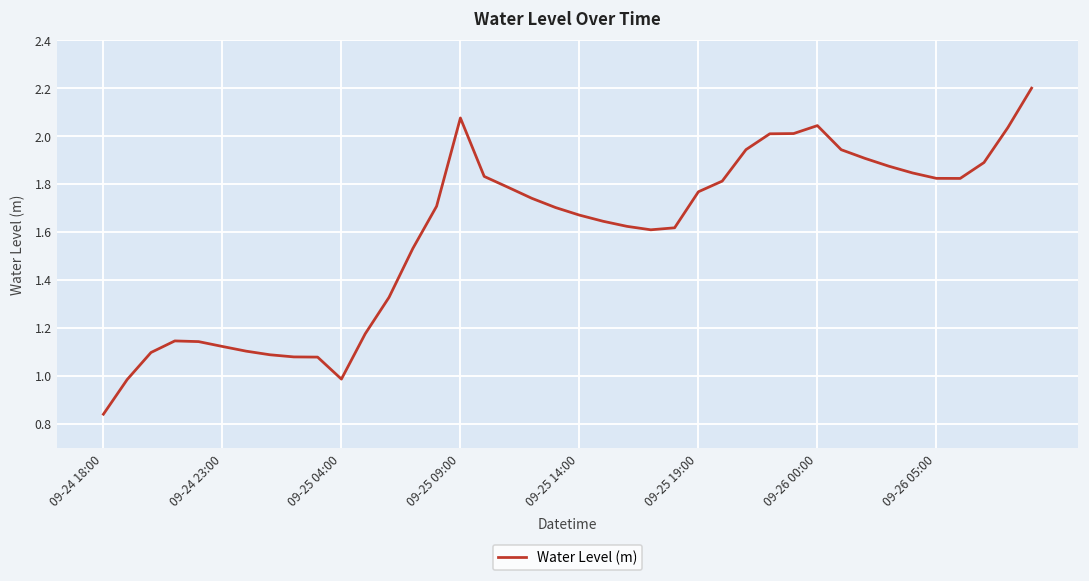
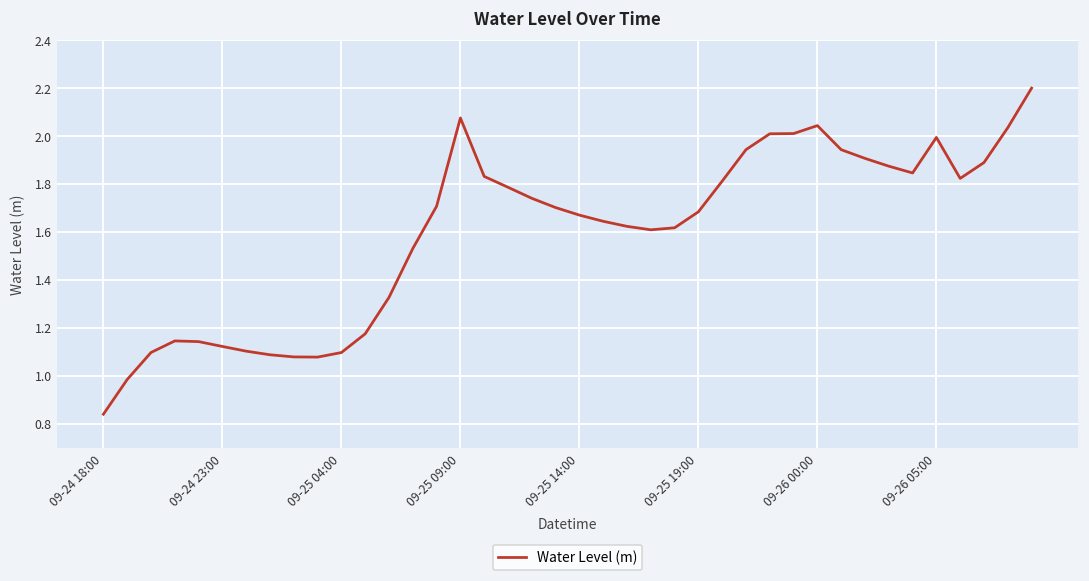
09-25 04:00: 0.99 -> 1.10
09-25 19:00: 1.77 -> 1.69
09-26 05:00: 1.82 -> 2.00
